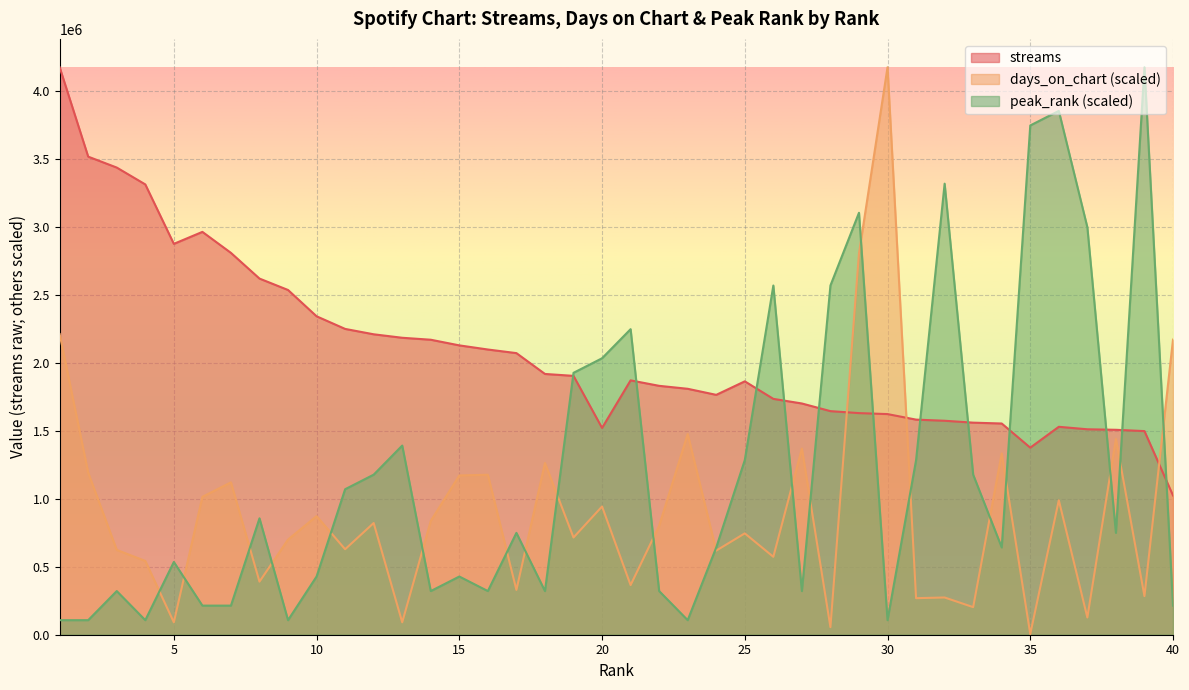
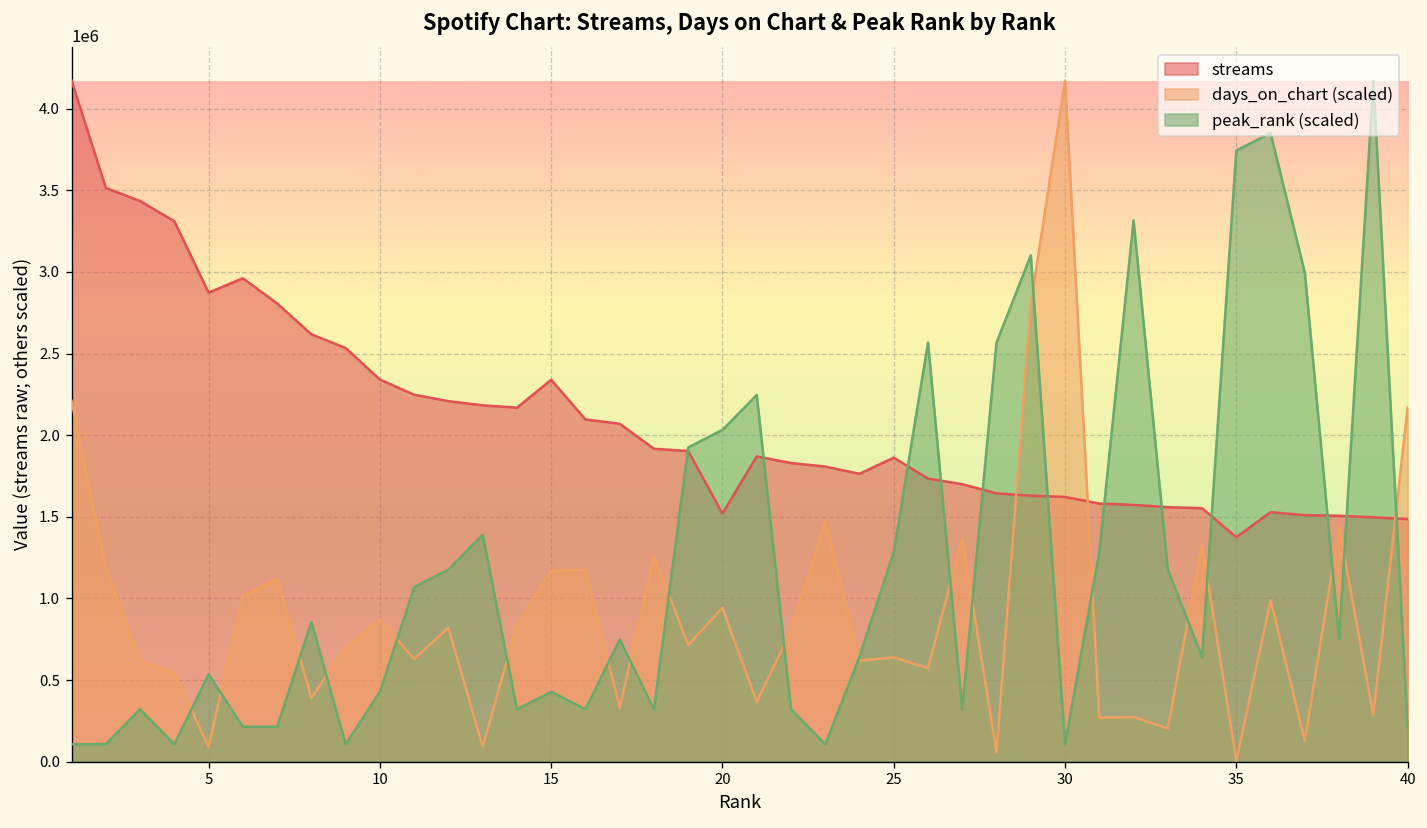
streams, 15: 2130000 -> 2340000
days_on_chart (scaled), 25: 750000 -> 640000
streams, 40: 1020000 -> 1490000
